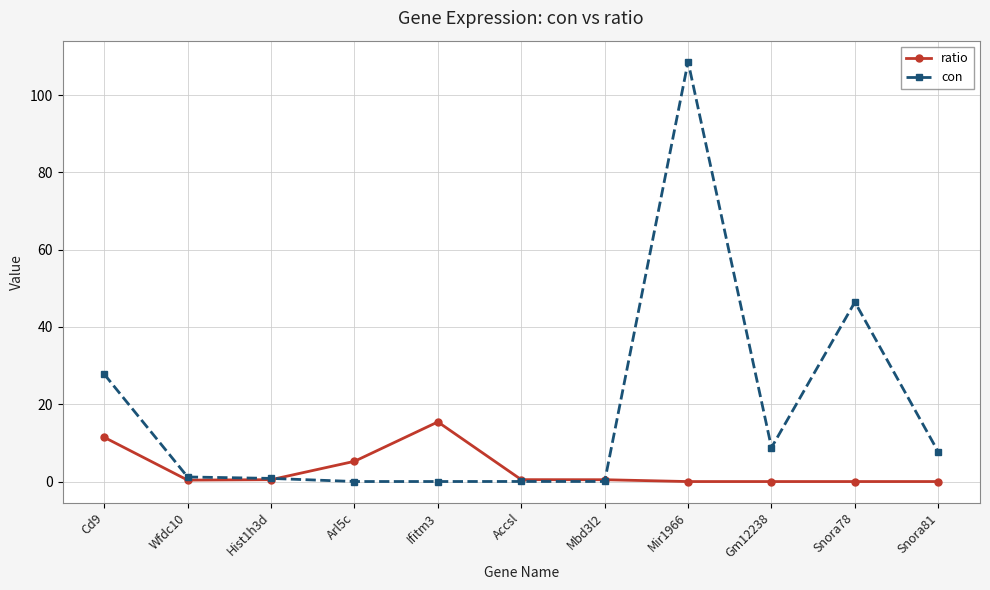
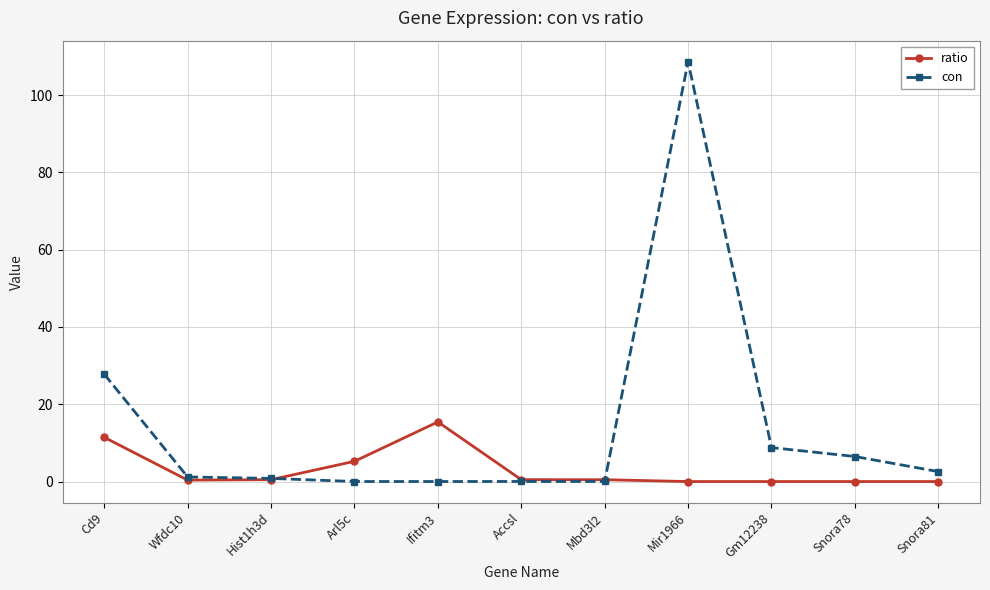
con, Snora78: 46 -> 6
con, Snora81: 8 -> 3
